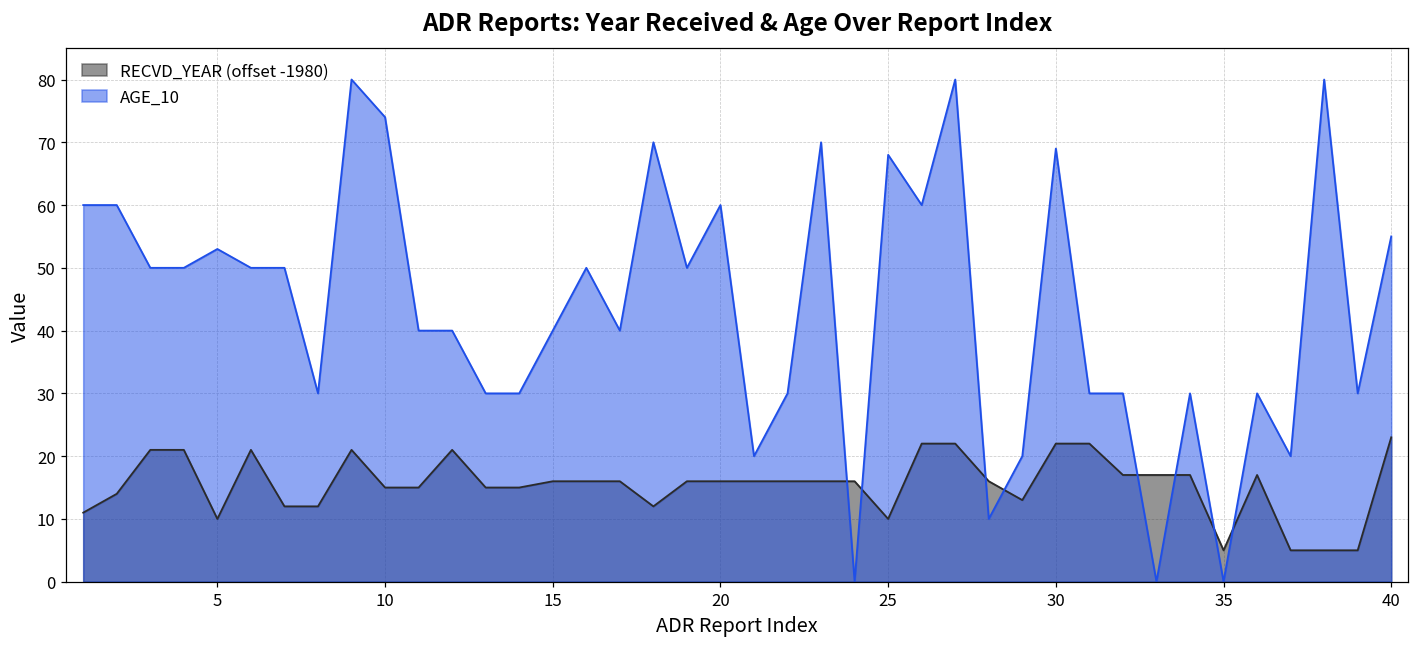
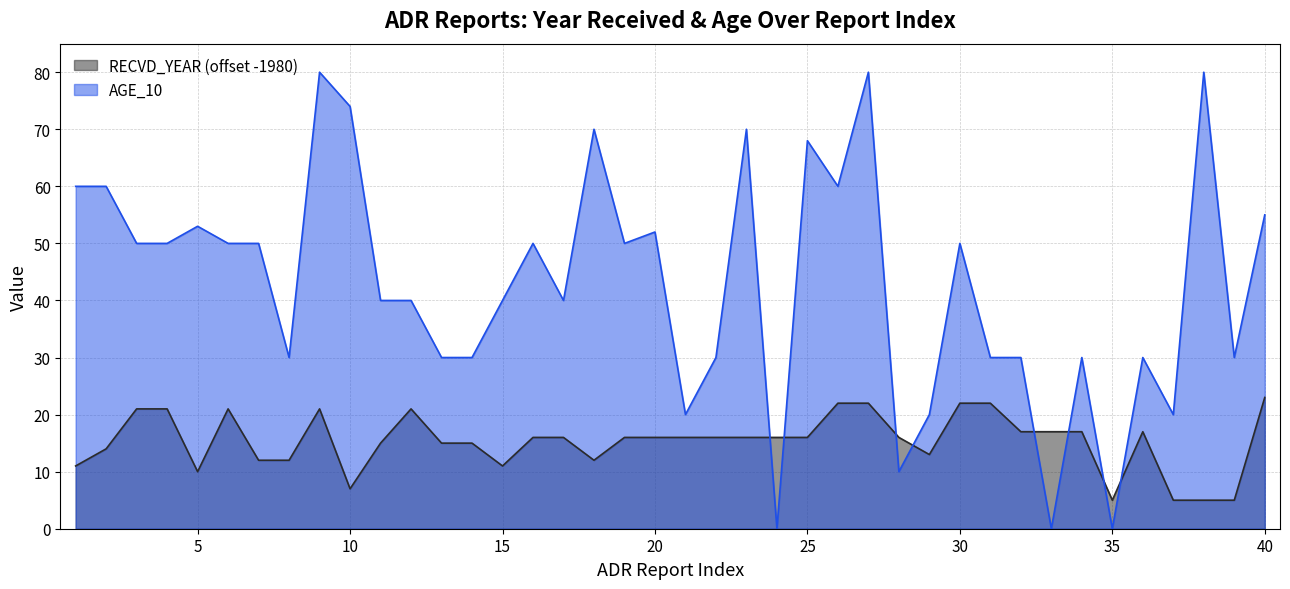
RECVD_YEAR (offset -1980), 10: 15 -> 7
RECVD_YEAR (offset -1980), 15: 16 -> 11
AGE_10, 20: 60 -> 52
RECVD_YEAR (offset -1980), 25: 10 -> 16
AGE_10, 30: 69 -> 50
